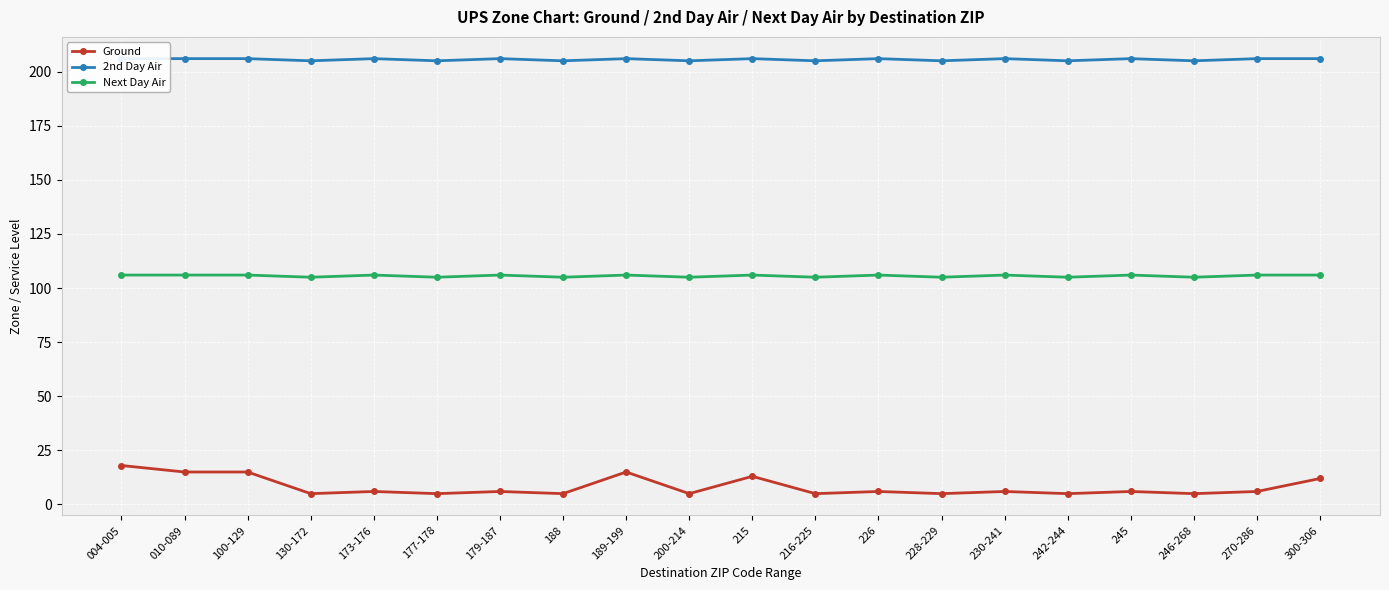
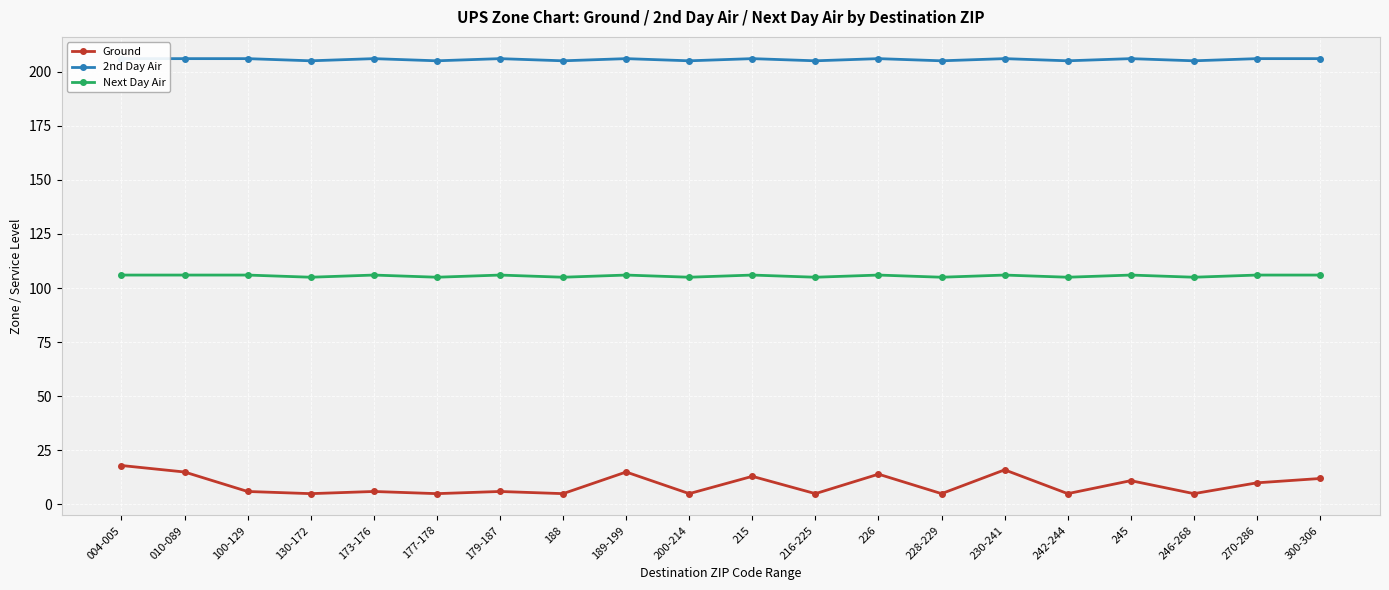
Ground, 100-129: 15 -> 6
Ground, 226: 6 -> 14
Ground, 230-241: 6 -> 16
Ground, 245: 6 -> 11
Ground, 270-286: 6 -> 10
